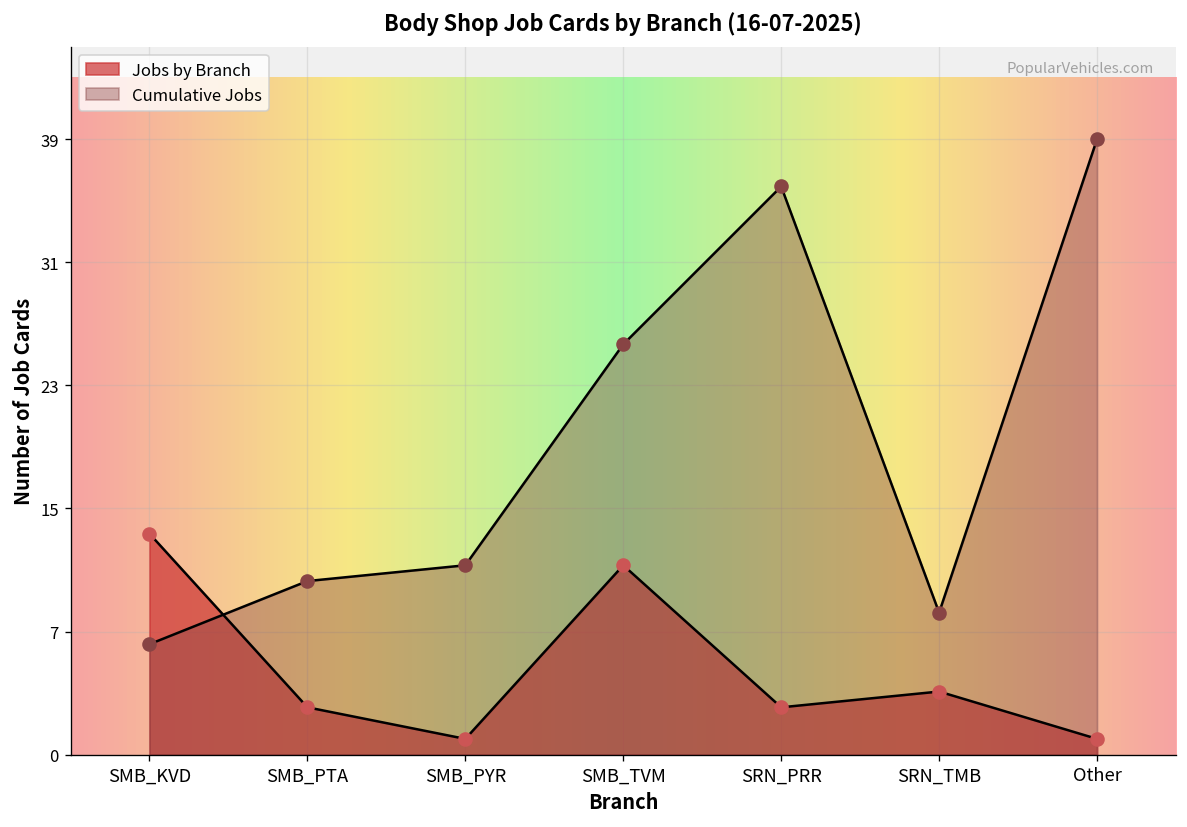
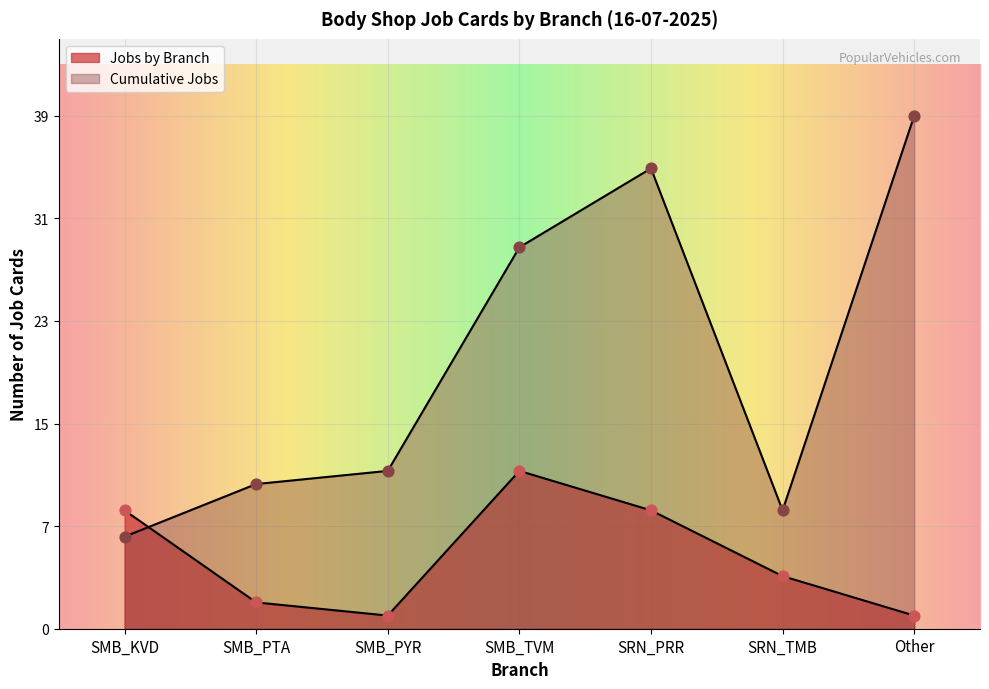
Jobs by Branch, SMB_KVD: 14 -> 9
Jobs by Branch, SMB_PTA: 3 -> 2
Cumulative Jobs, SMB_TVM: 26 -> 29
Jobs by Branch, SRN_PRR: 3 -> 9
Cumulative Jobs, SRN_PRR: 36 -> 35
